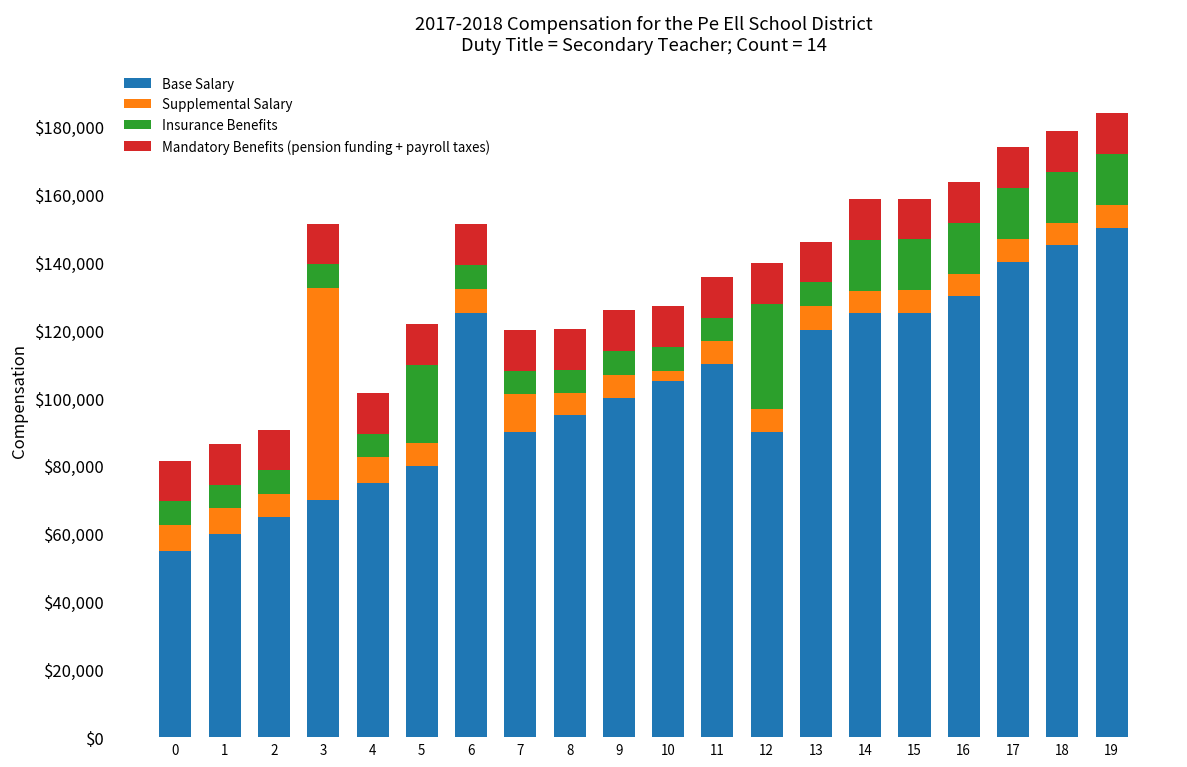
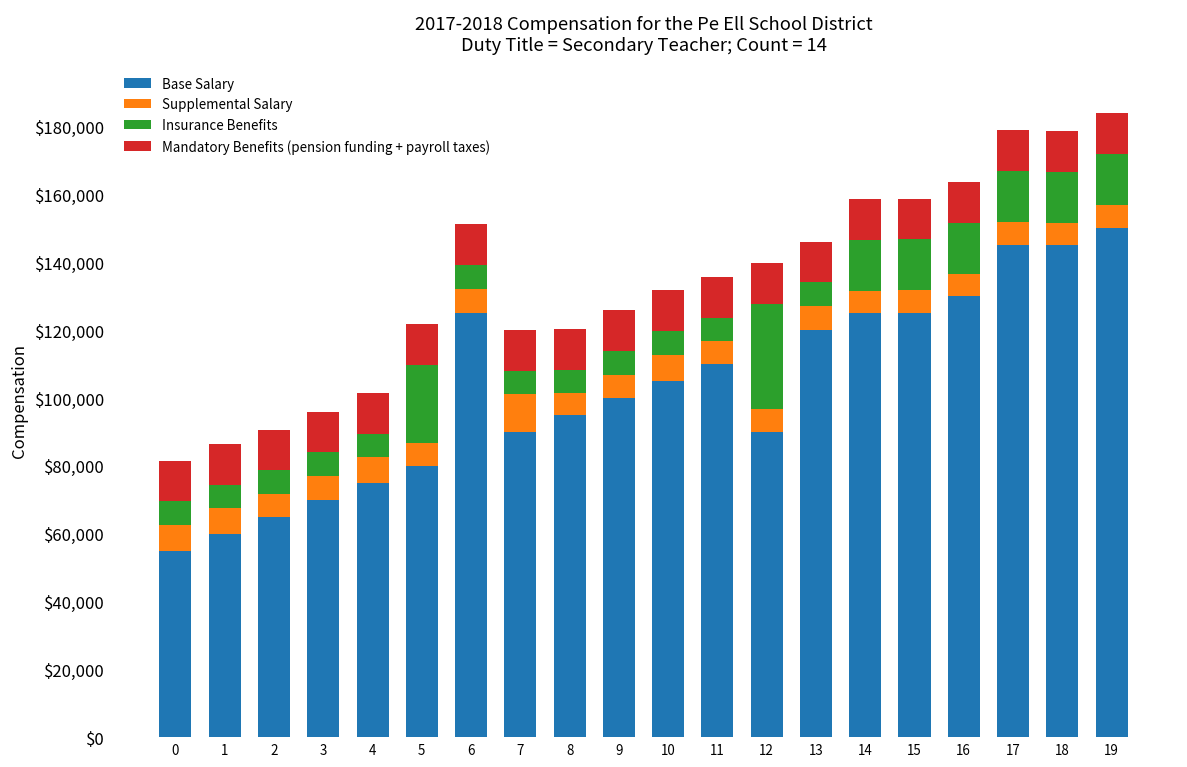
Supplemental Salary, 3: $62,000 -> $7,000
Supplemental Salary, 10: $3,000 -> $8,000
Base Salary, 17: $140,000 -> $145,000
